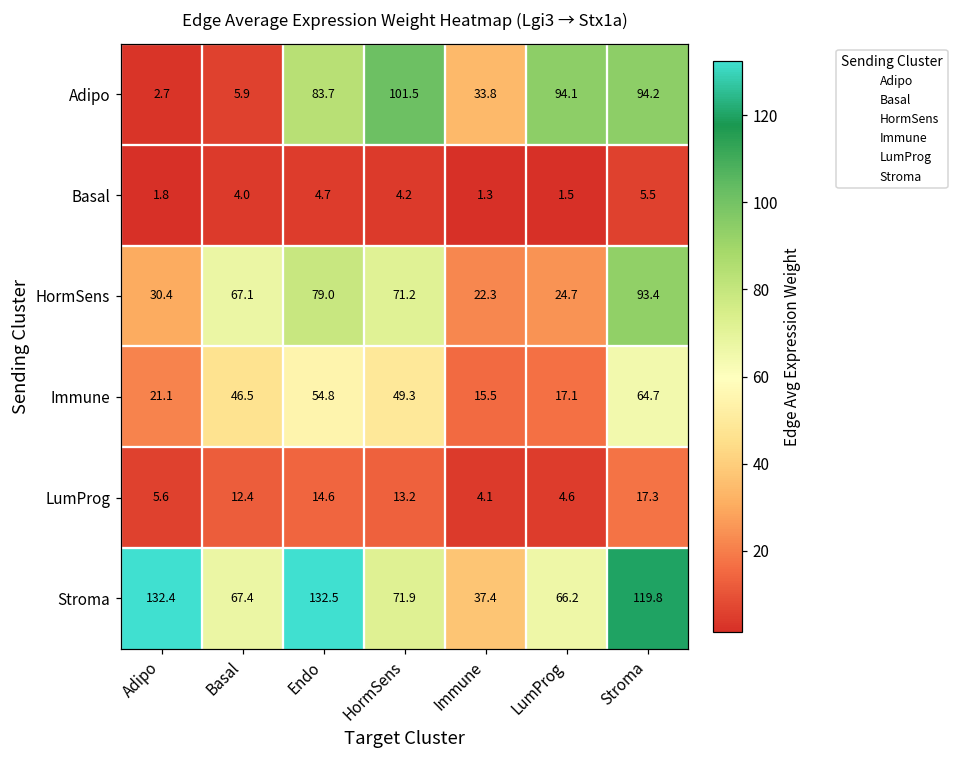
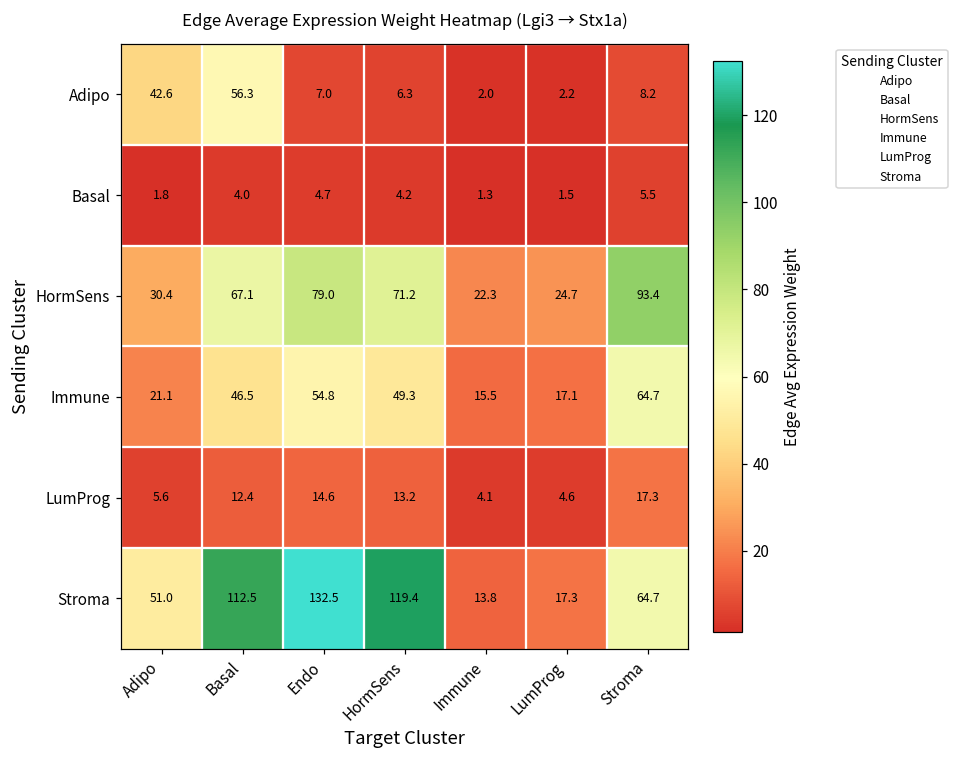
Adipo, Adipo: 2.7 -> 42.6
Adipo, Basal: 5.9 -> 56.3
Adipo, Endo: 83.7 -> 7.0
Adipo, HormSens: 101.5 -> 6.3
Adipo, Immune: 33.8 -> 2.0
Adipo, LumProg: 94.1 -> 2.2
Adipo, Stroma: 94.2 -> 8.2
Stroma, Adipo: 132.4 -> 51.0
Stroma, Basal: 67.4 -> 112.5
Stroma, HormSens: 71.9 -> 119.4
Stroma, Immune: 37.4 -> 13.8
Stroma, LumProg: 66.2 -> 17.3
Stroma, Stroma: 119.8 -> 64.7
